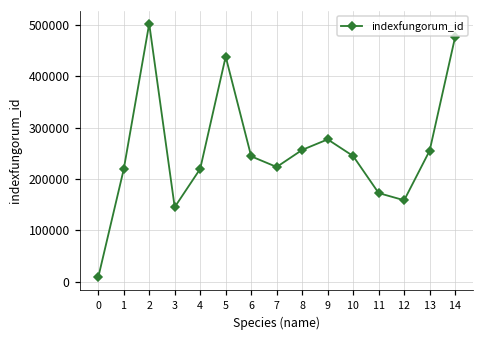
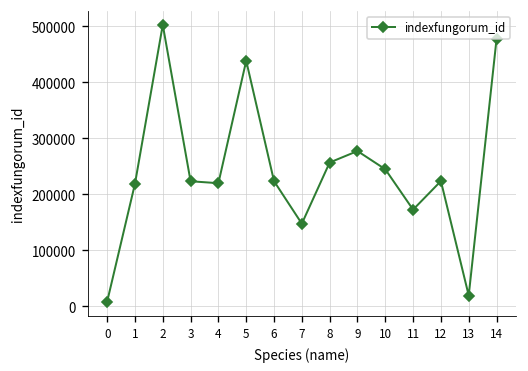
3: 150000 -> 220000
6: 240000 -> 220000
7: 220000 -> 150000
12: 160000 -> 220000
13: 260000 -> 20000
